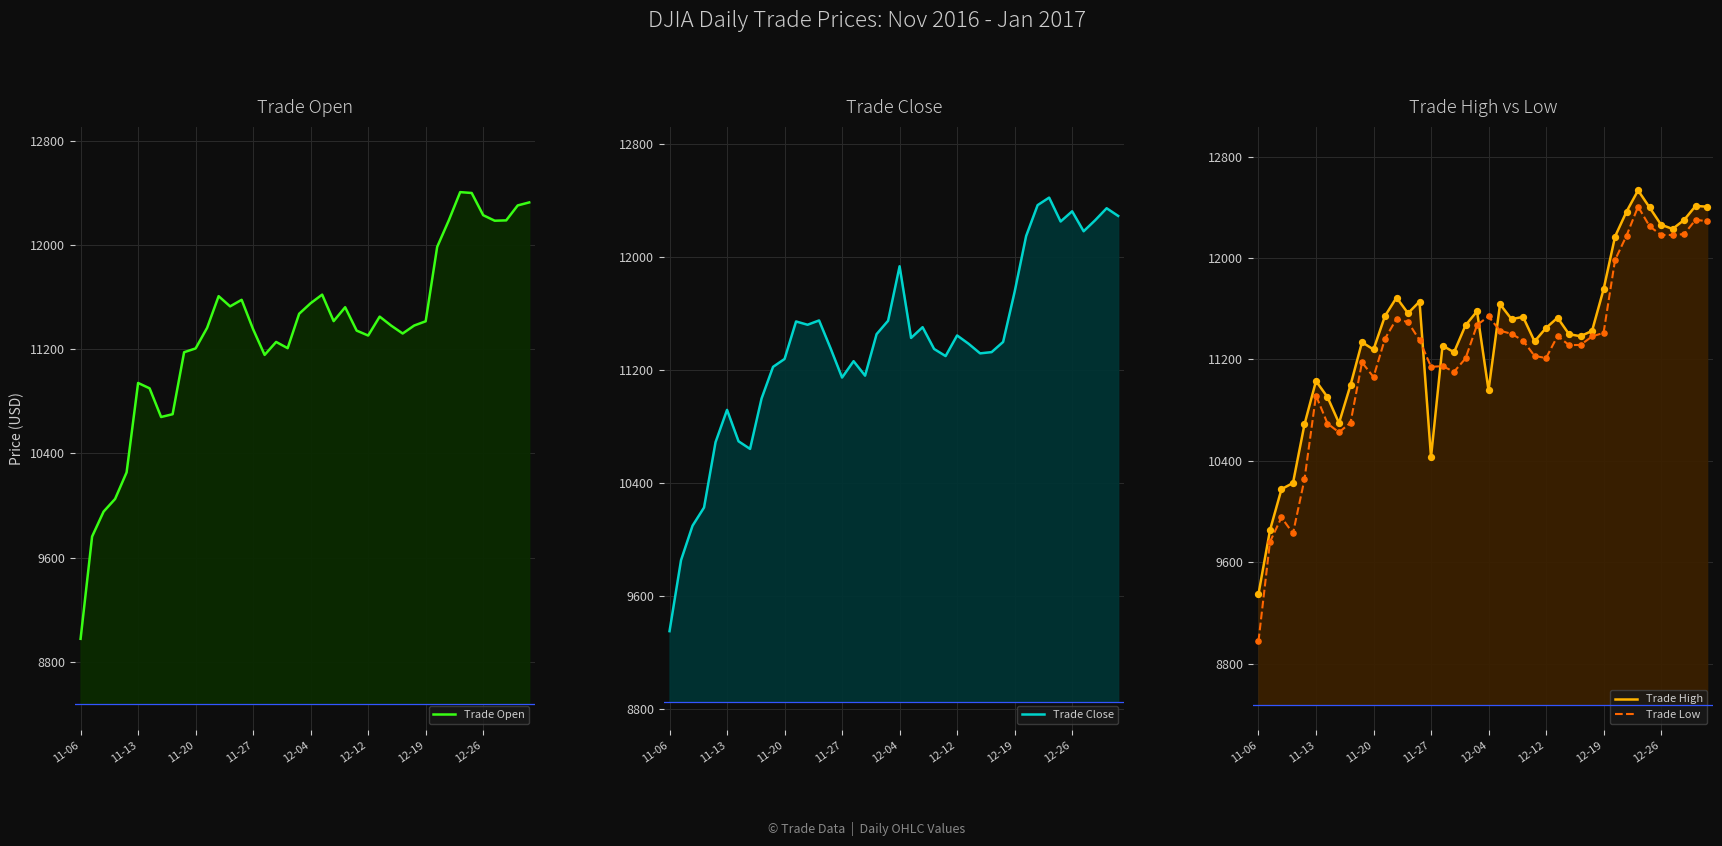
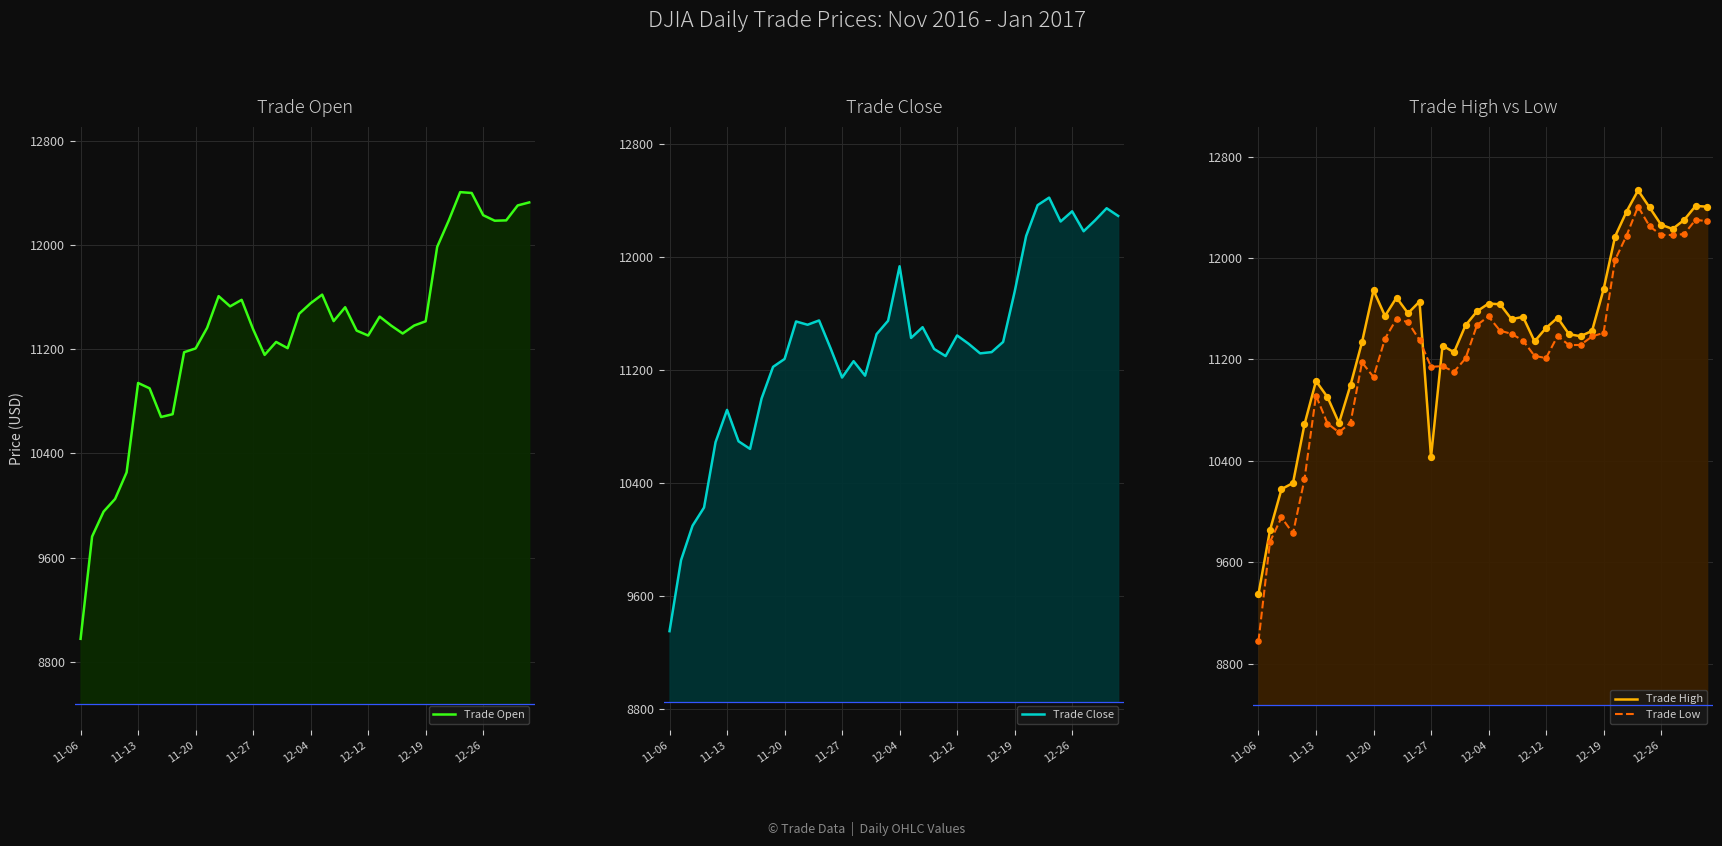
Trade High vs Low, Trade High, 11-20: 11280 -> 11750
Trade High vs Low, Trade High, 12-04: 10960 -> 11640
